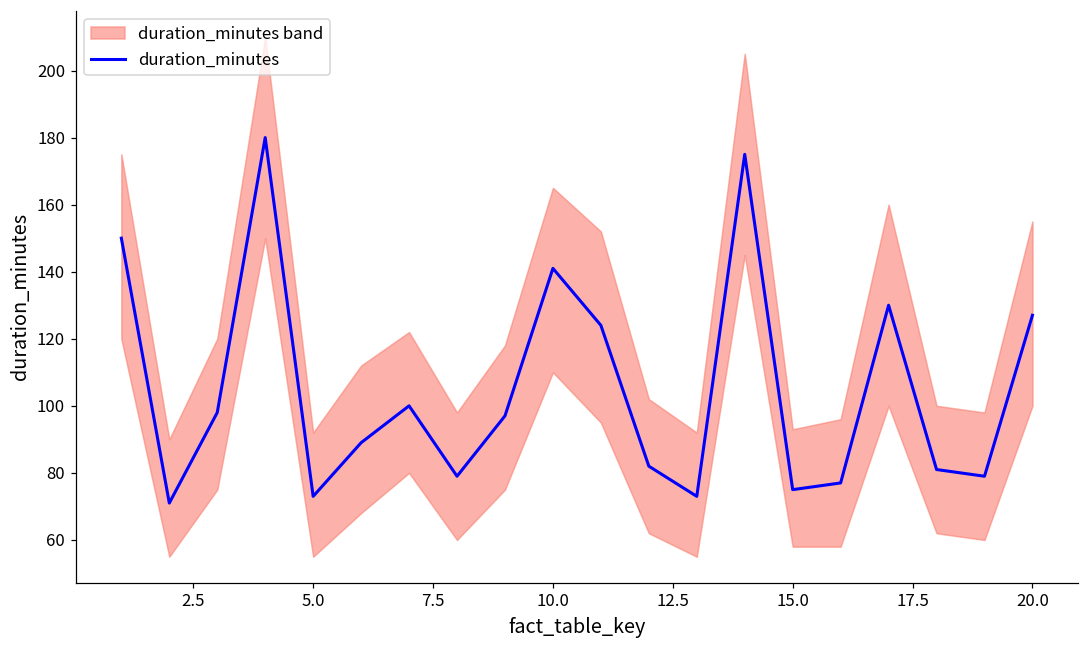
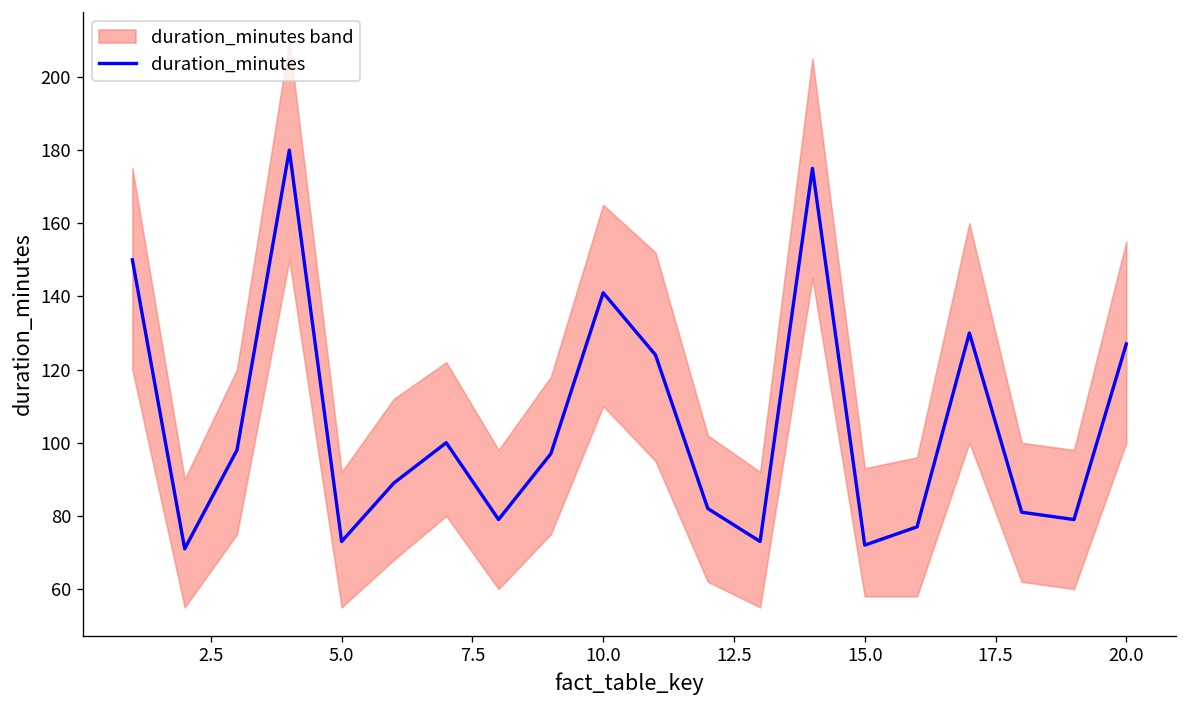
duration_minutes, 15.0: 75 -> 72
